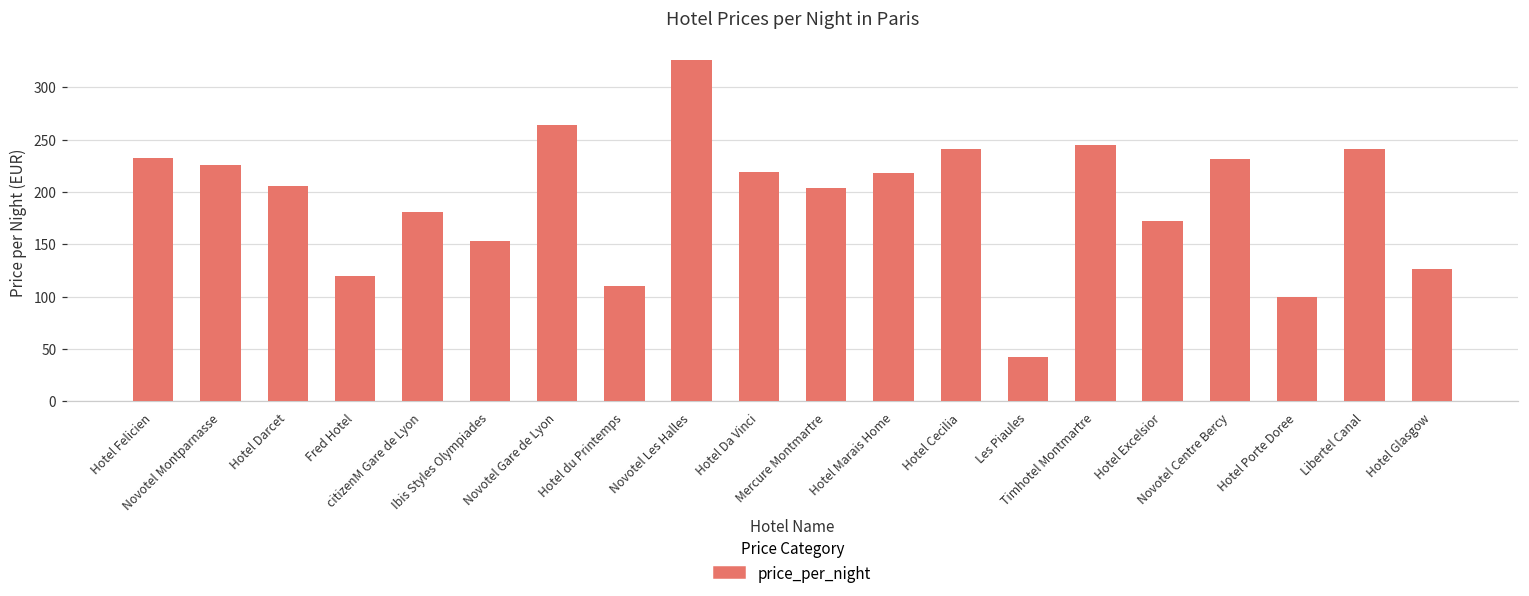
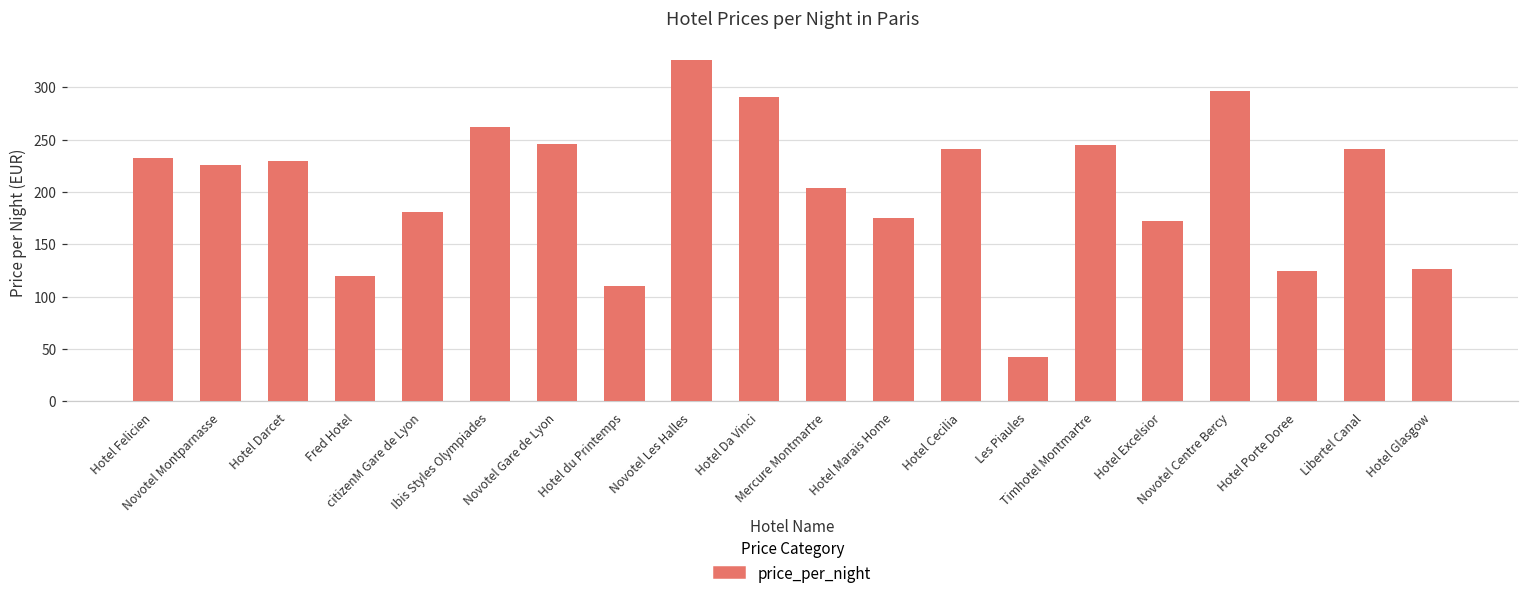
Hotel Darcet: 210 -> 230
Ibis Styles Olympiades: 150 -> 260
Novotel Gare de Lyon: 260 -> 250
Hotel Da Vinci: 220 -> 290
Hotel Marais Home: 220 -> 180
Novotel Centre Bercy: 230 -> 300
Hotel Porte Doree: 100 -> 130
